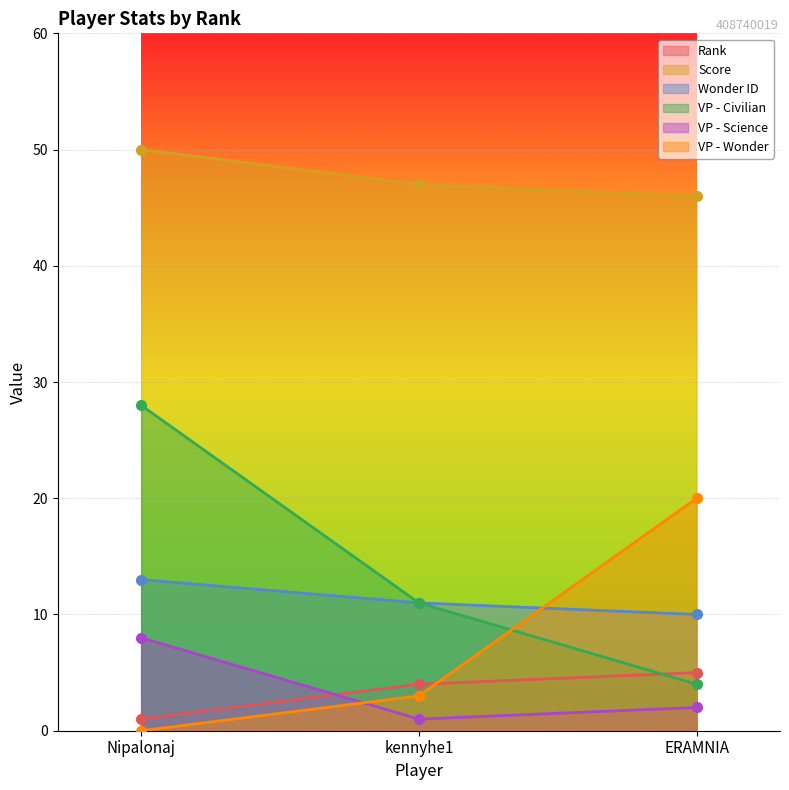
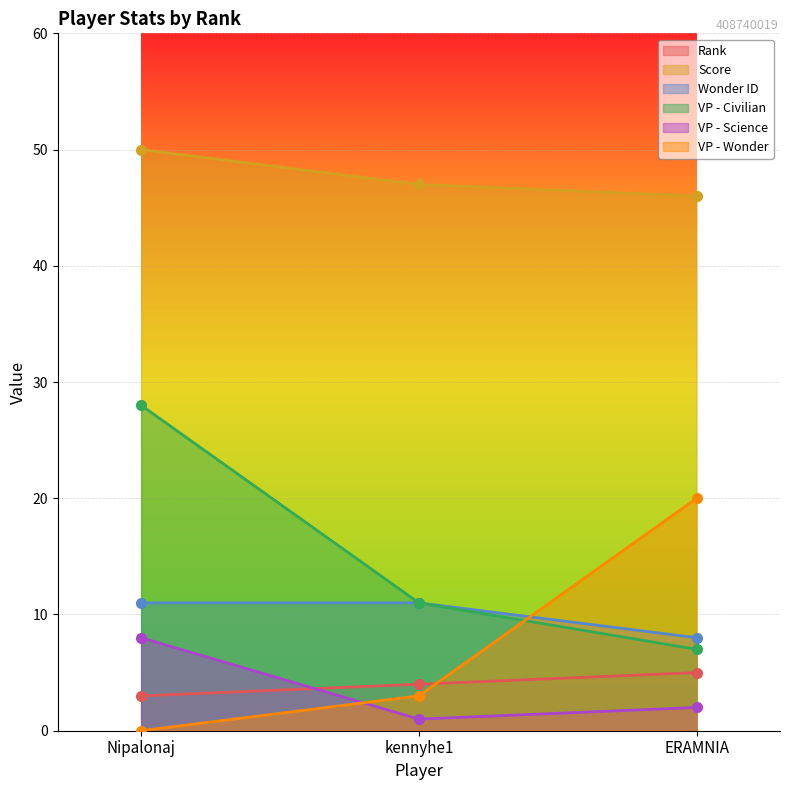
Rank, Nipalonaj: 1 -> 3
Wonder ID, Nipalonaj: 13 -> 11
Wonder ID, ERAMNIA: 10 -> 8
VP - Civilian, ERAMNIA: 4 -> 7
